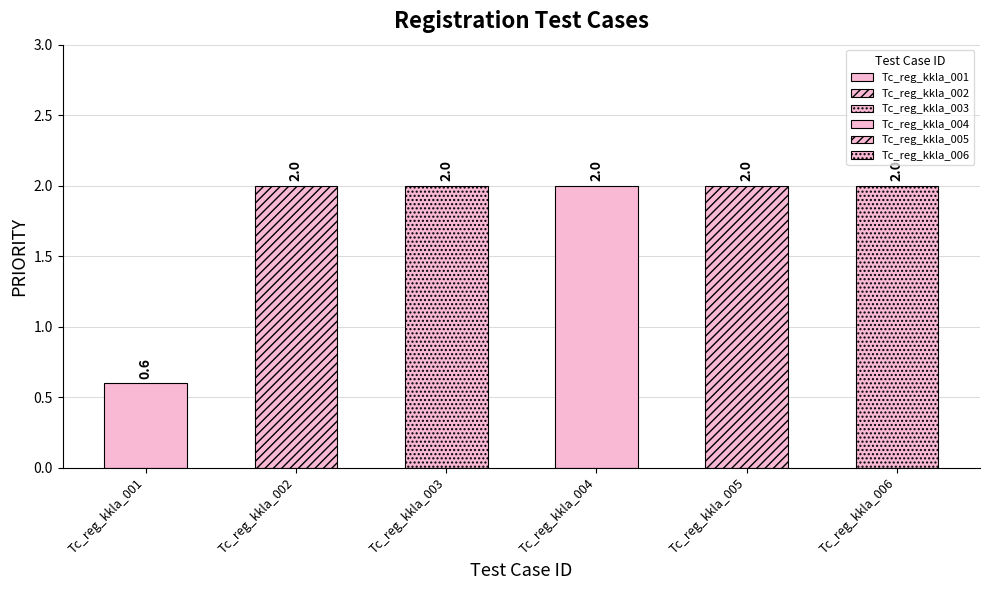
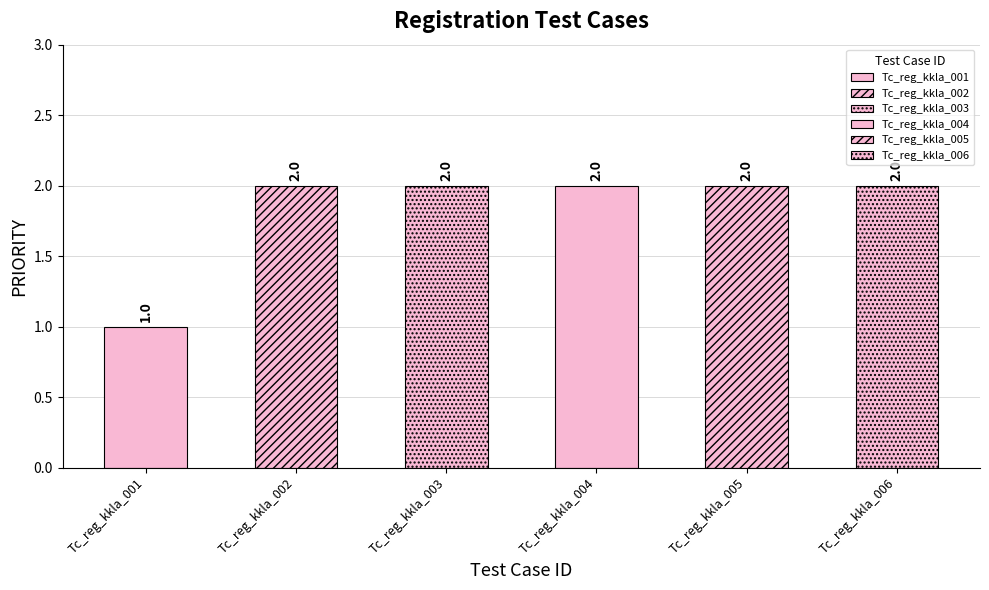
Tc_reg_kkla_001: 0.6 -> 1.0
